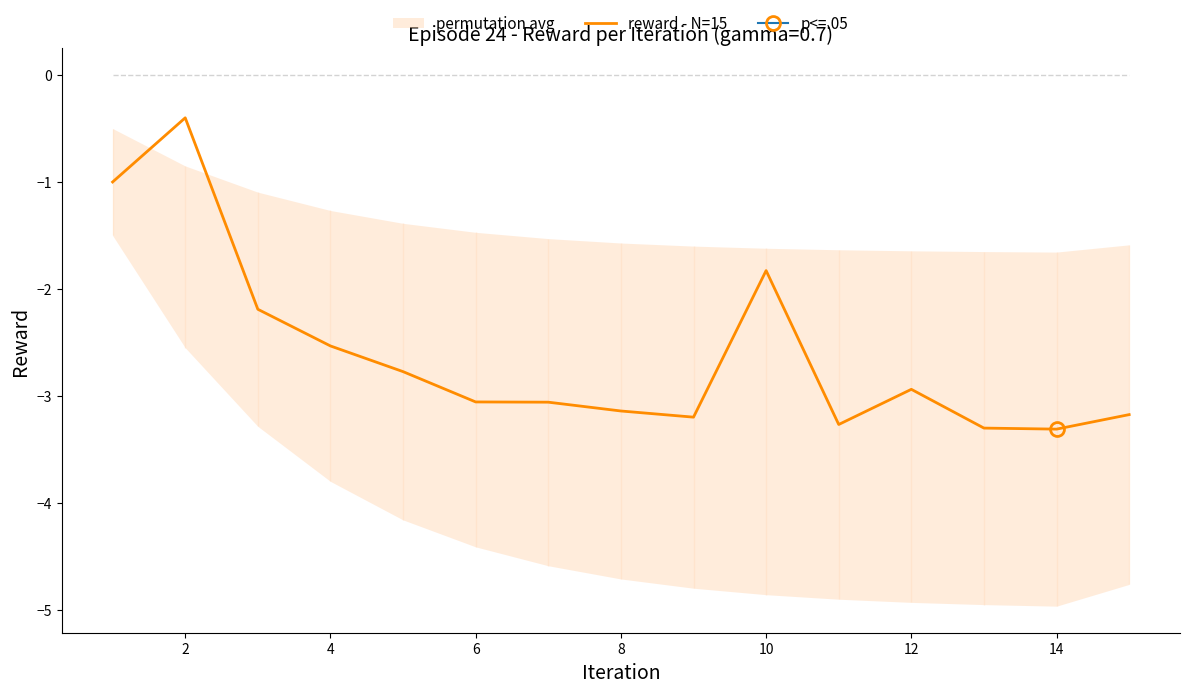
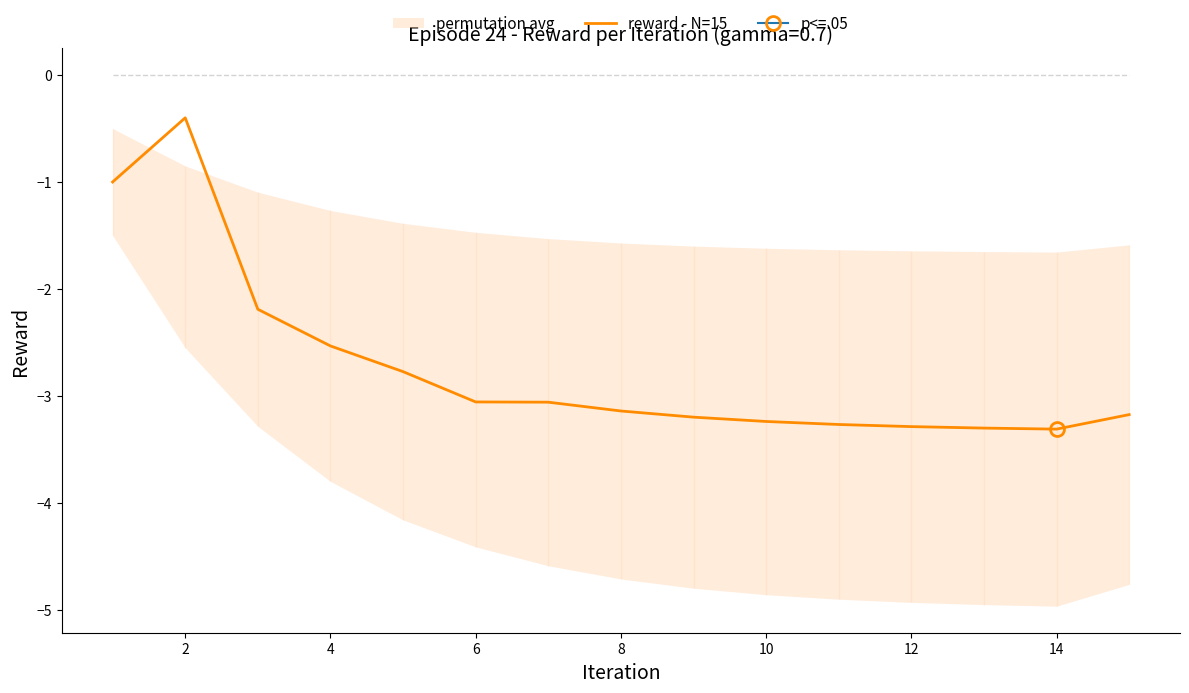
reward - N=15, 10: -1.83 -> -3.24
reward - N=15, 12: -2.94 -> -3.29
